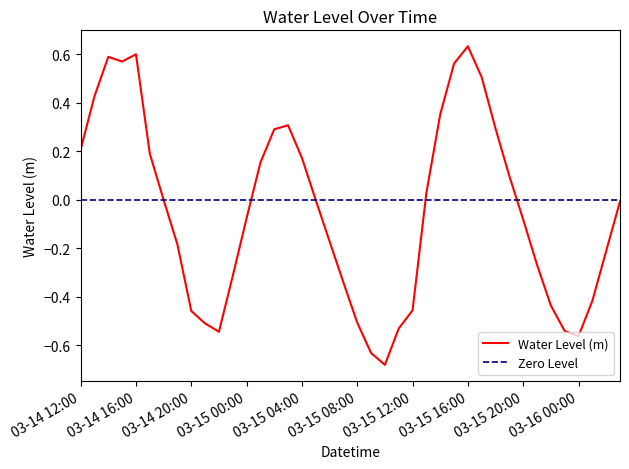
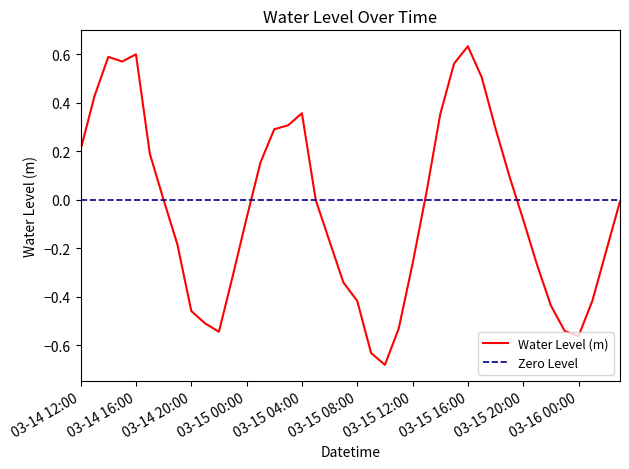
03-15 04:00: 0.17 -> 0.36
03-15 08:00: -0.51 -> -0.42
03-15 12:00: -0.46 -> -0.26
